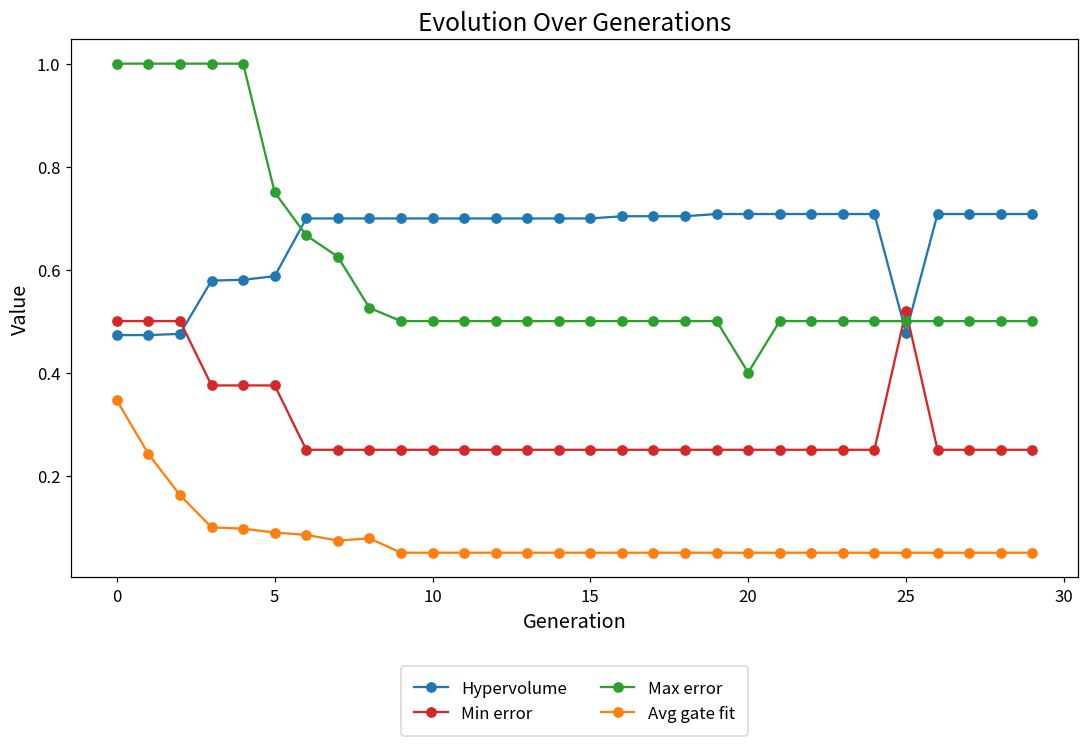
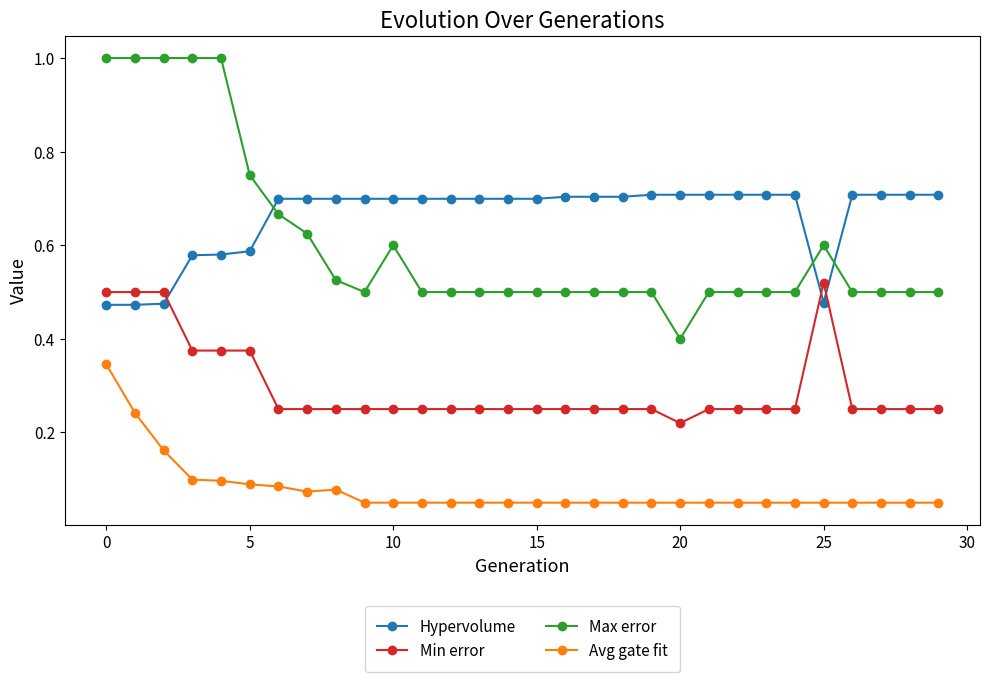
Max error, 10: 0.5 -> 0.6
Min error, 20: 0.25 -> 0.22
Max error, 25: 0.5 -> 0.6
